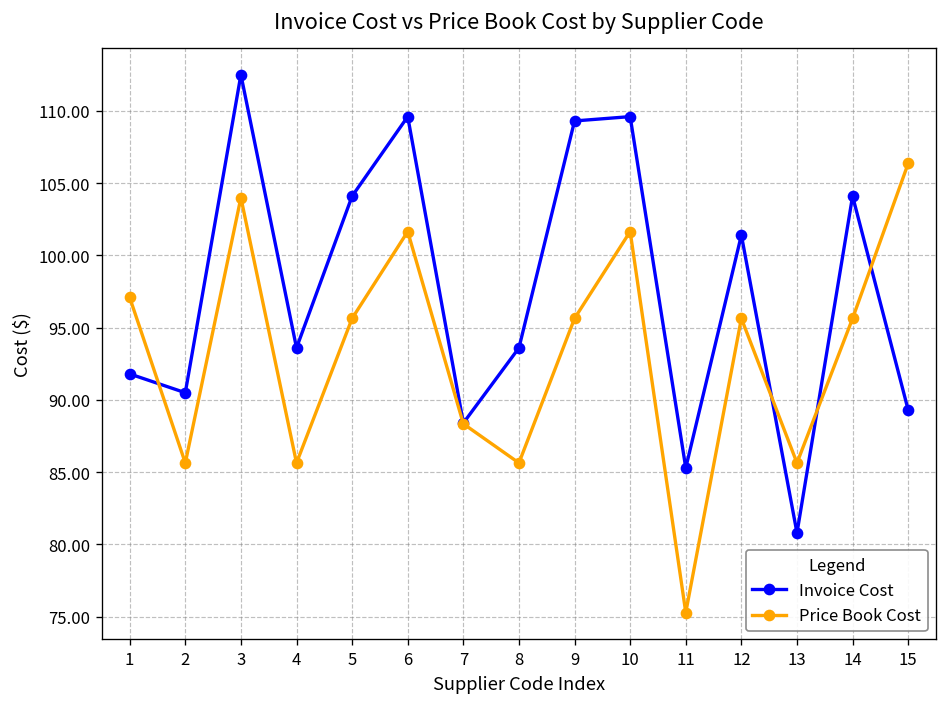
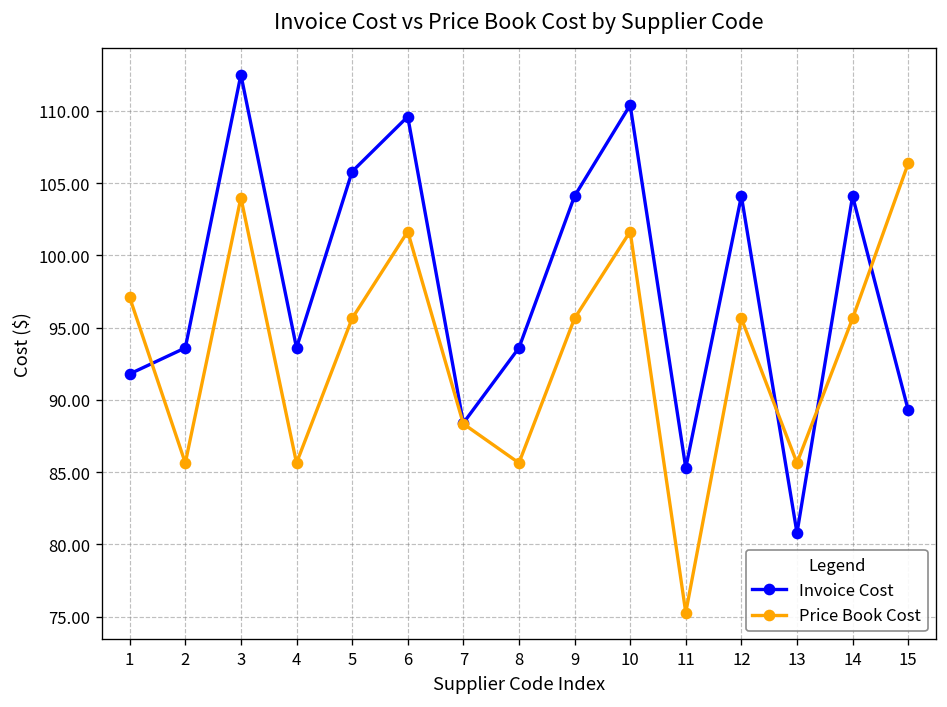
Invoice Cost, 2: 90.5 -> 93.6
Invoice Cost, 5: 104.1 -> 105.8
Invoice Cost, 9: 109.3 -> 104.1
Invoice Cost, 10: 109.6 -> 110.4
Invoice Cost, 12: 101.4 -> 104.1
